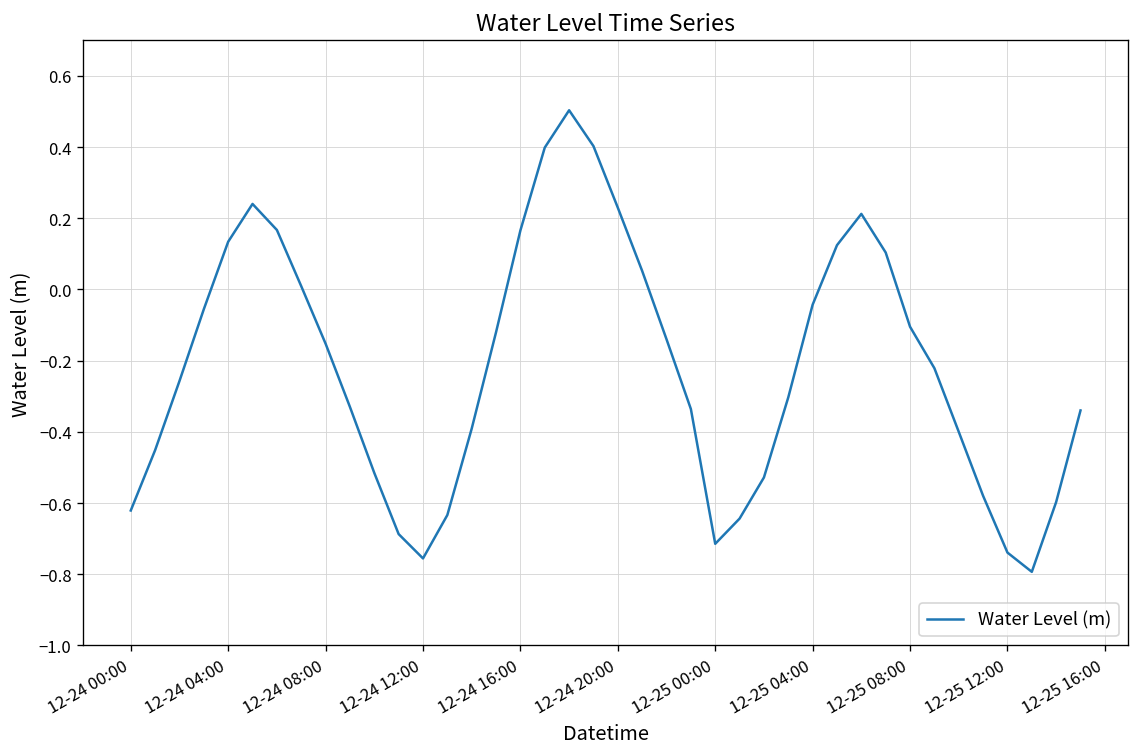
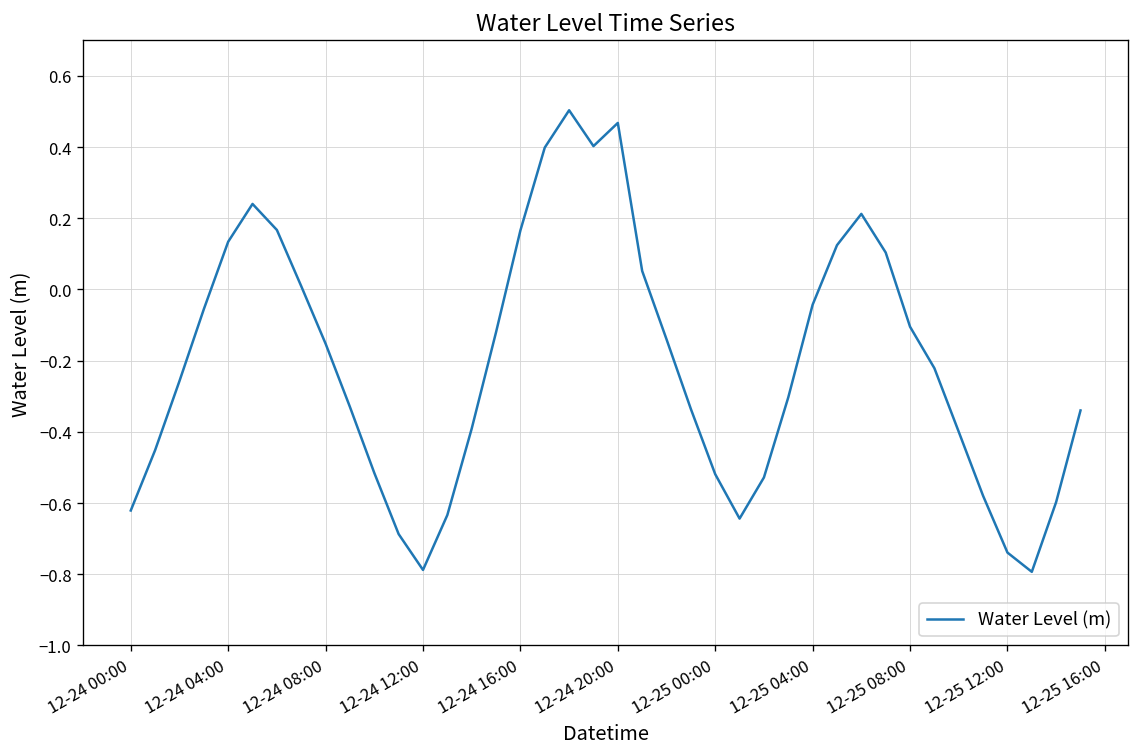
12-24 12:00: -0.76 -> -0.79
12-24 20:00: 0.23 -> 0.47
12-25 00:00: -0.71 -> -0.52
